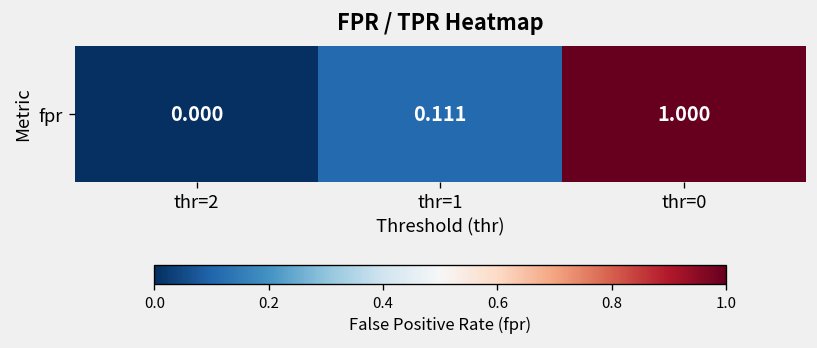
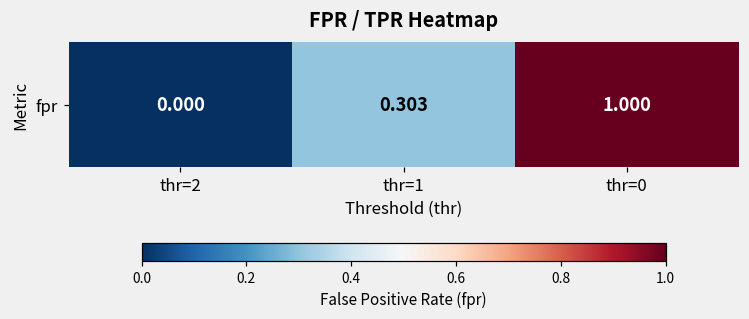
fpr, thr=1: 0.111 -> 0.303
